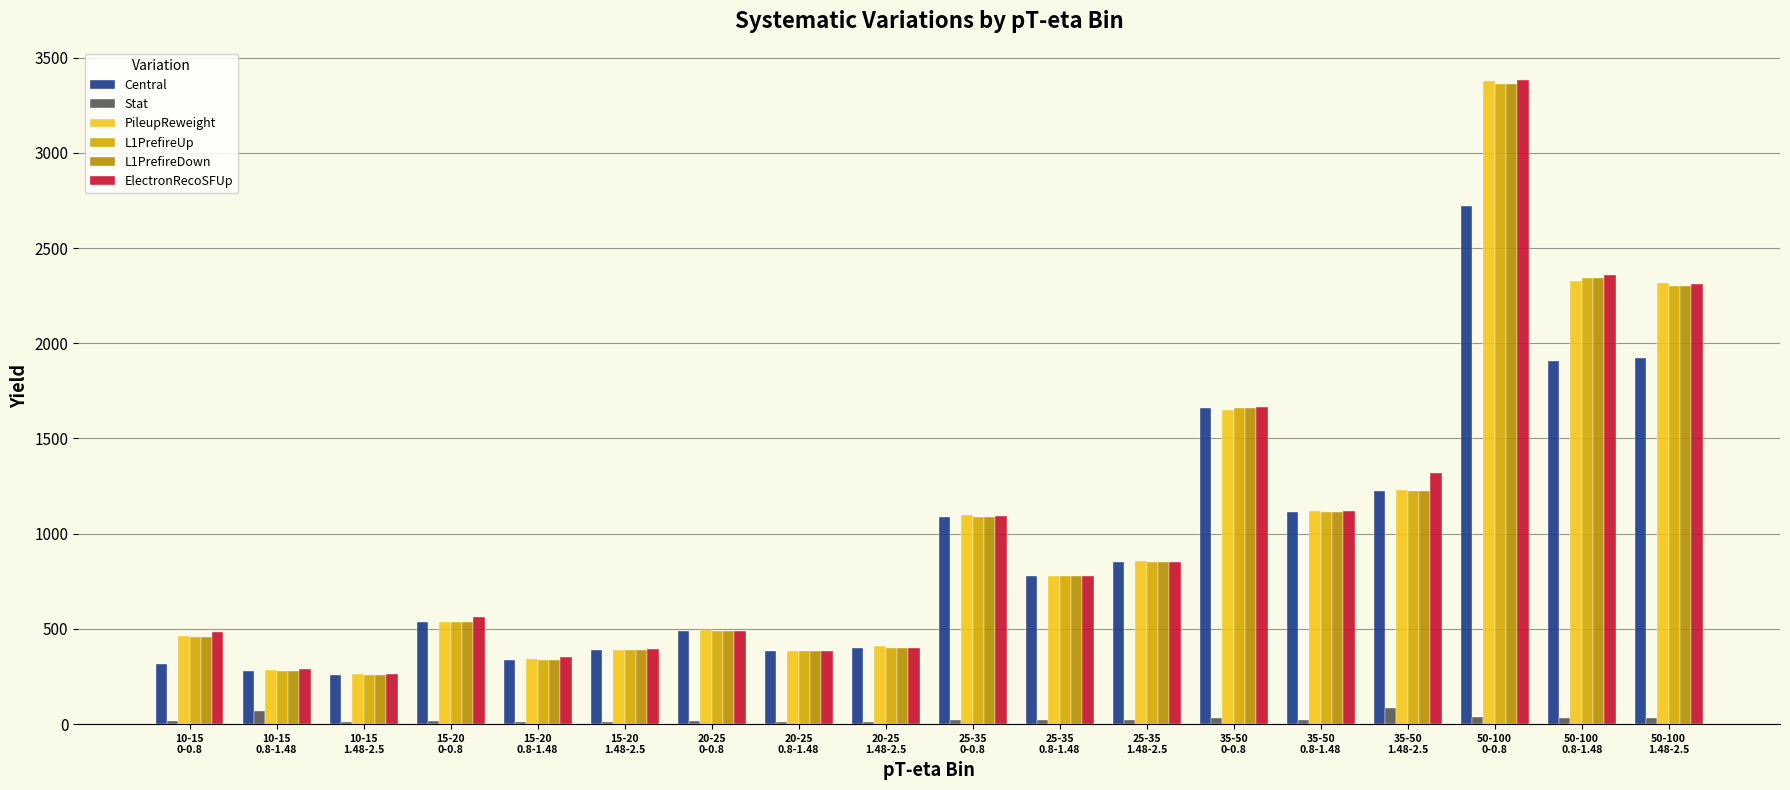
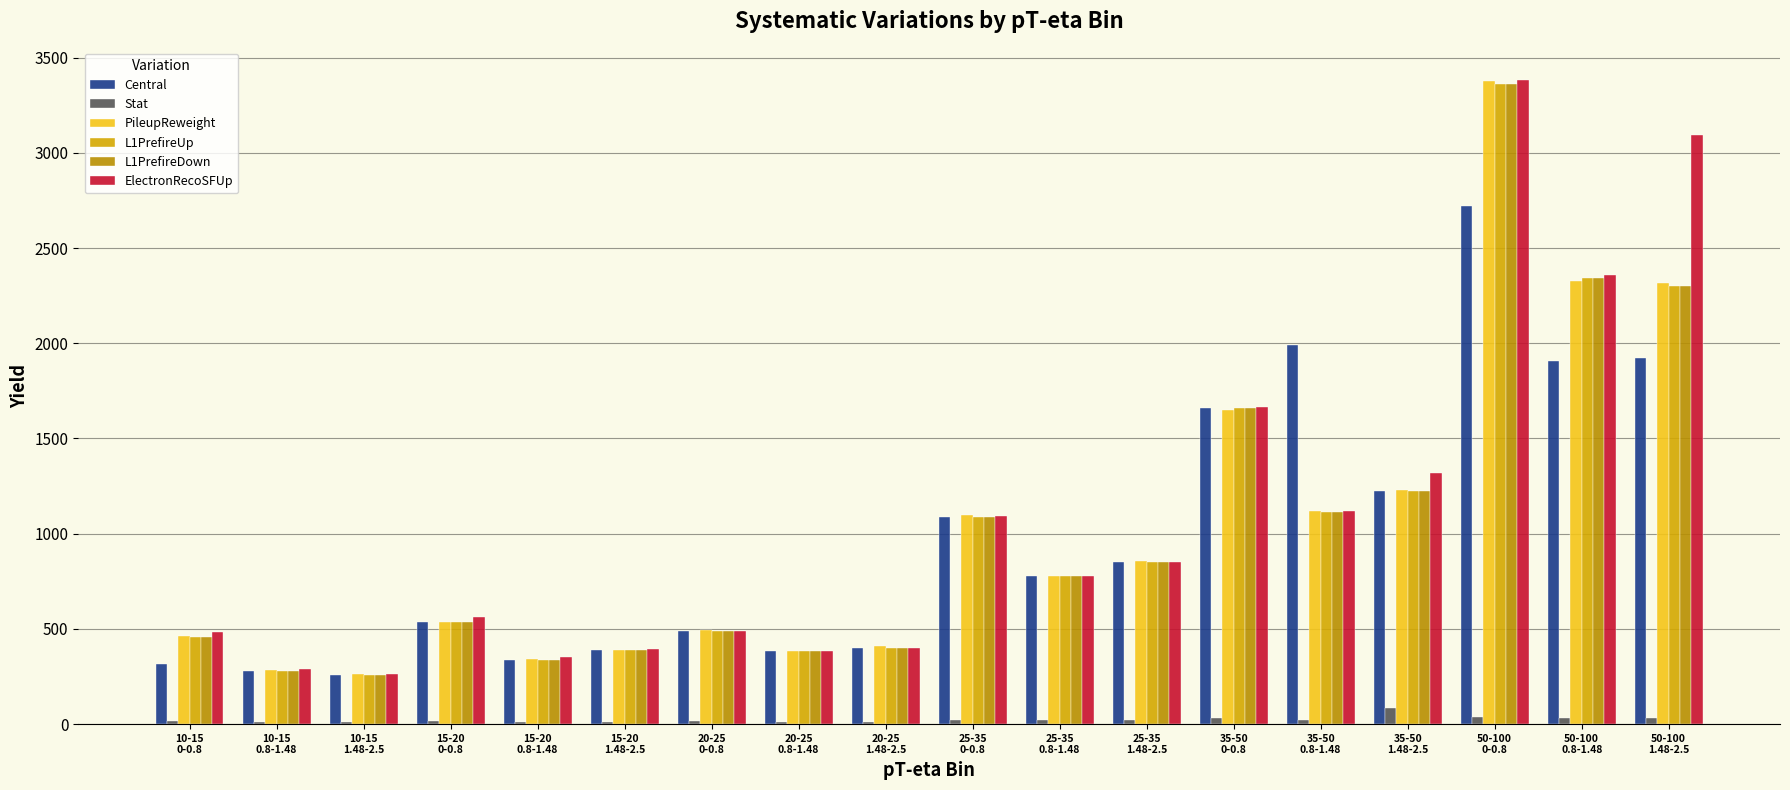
Stat, 10-15 0.8-1.48: 70 -> 10
Central, 35-50 0.8-1.48: 1110 -> 1990
ElectronRecoSFUp, 50-100 1.48-2.5: 2310 -> 3100
